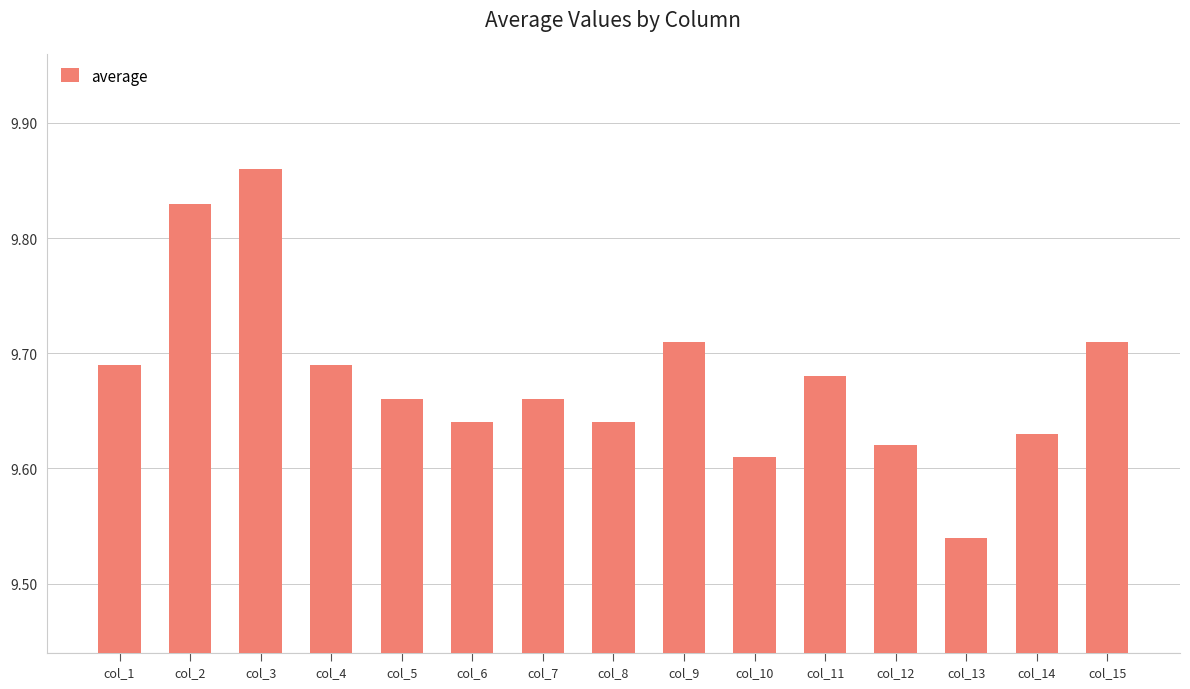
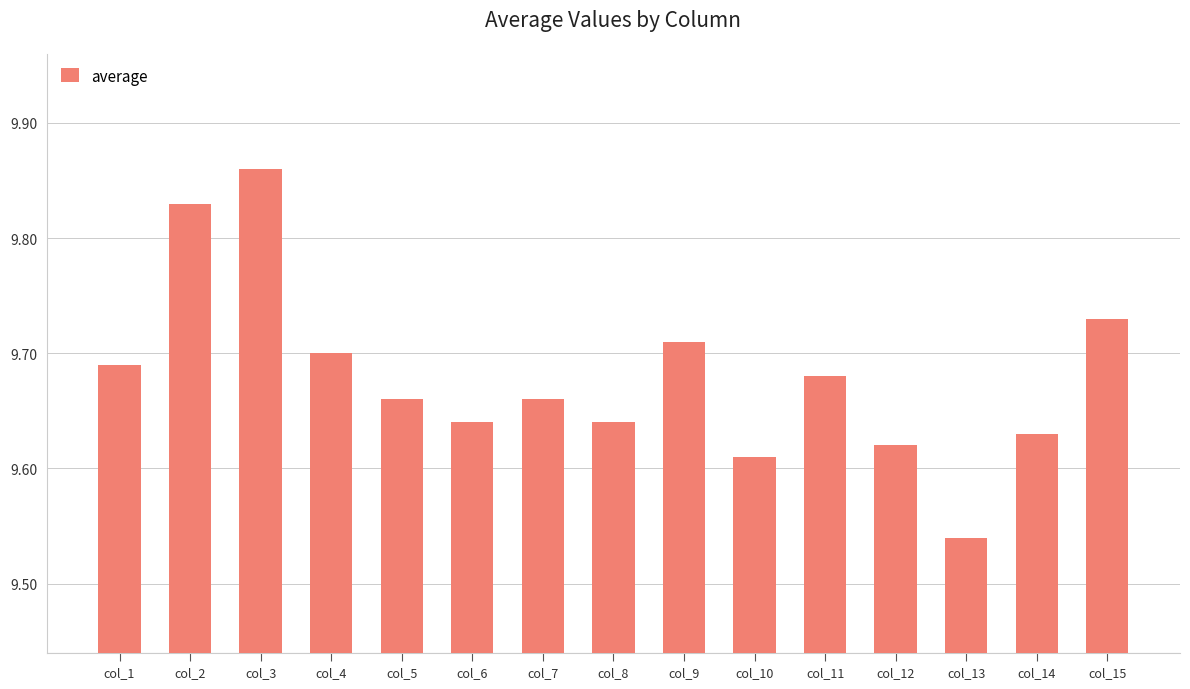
col_4: 9.69 -> 9.70
col_15: 9.71 -> 9.73
